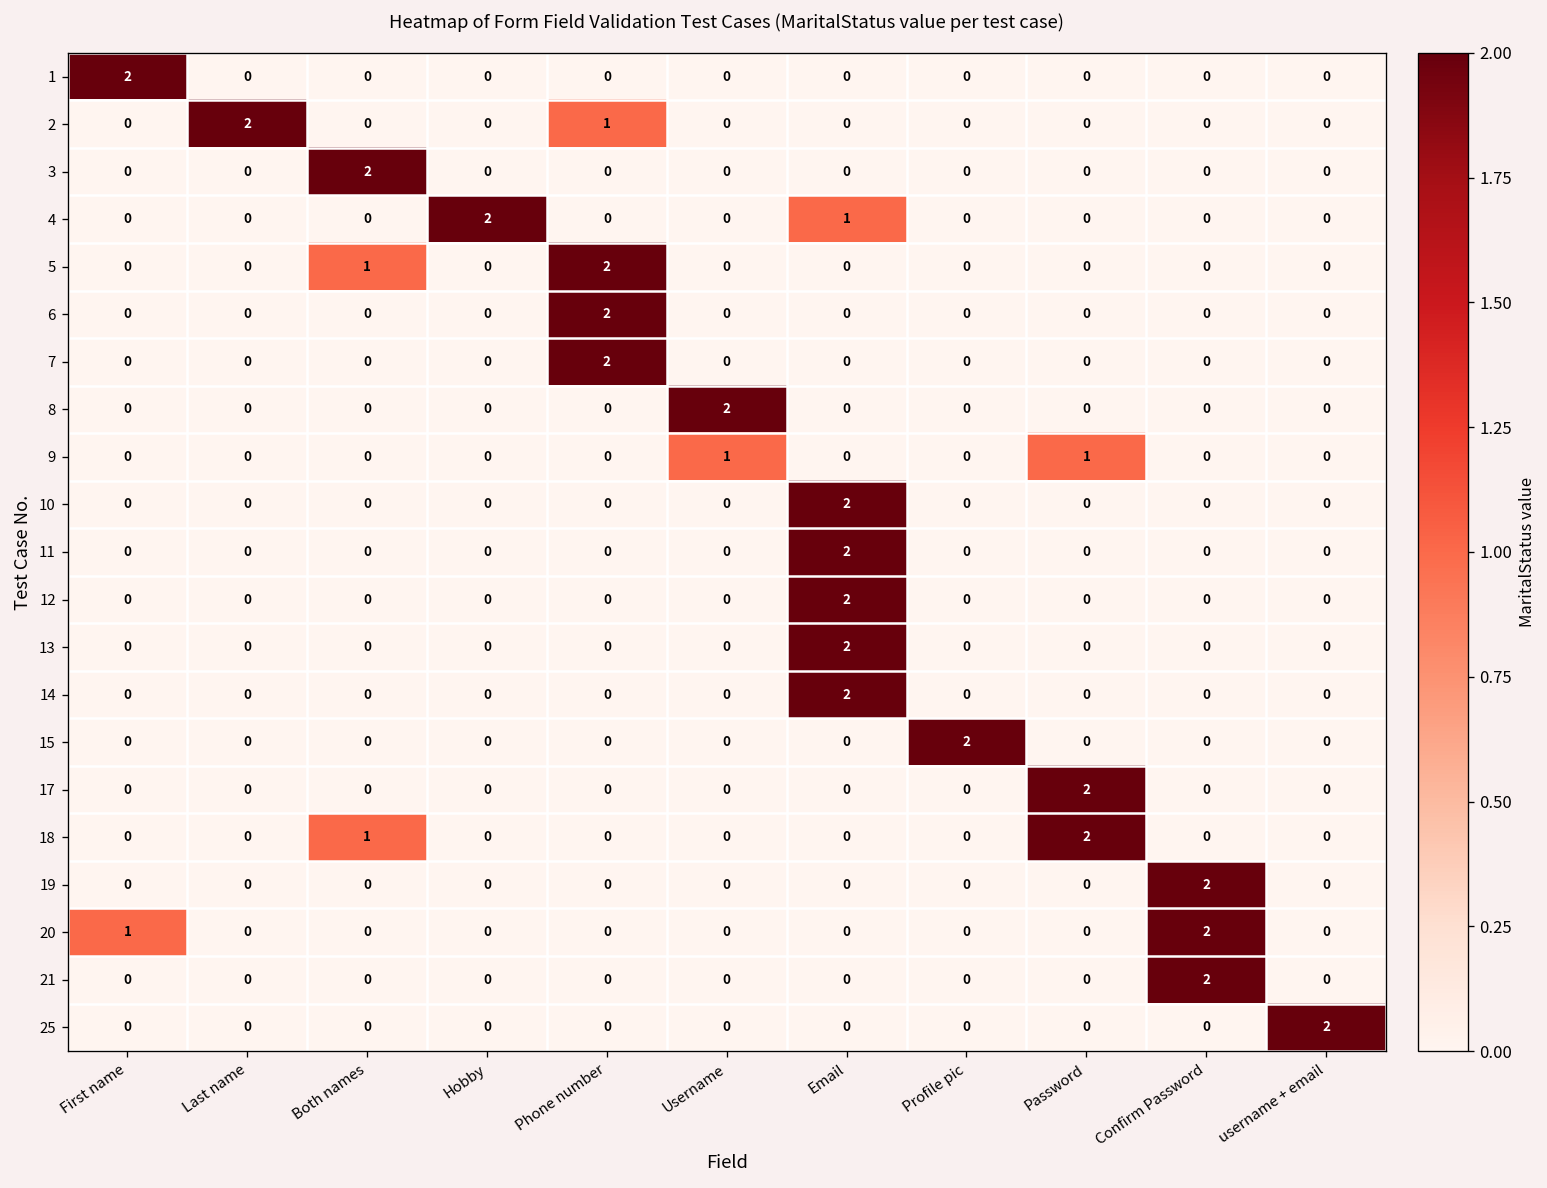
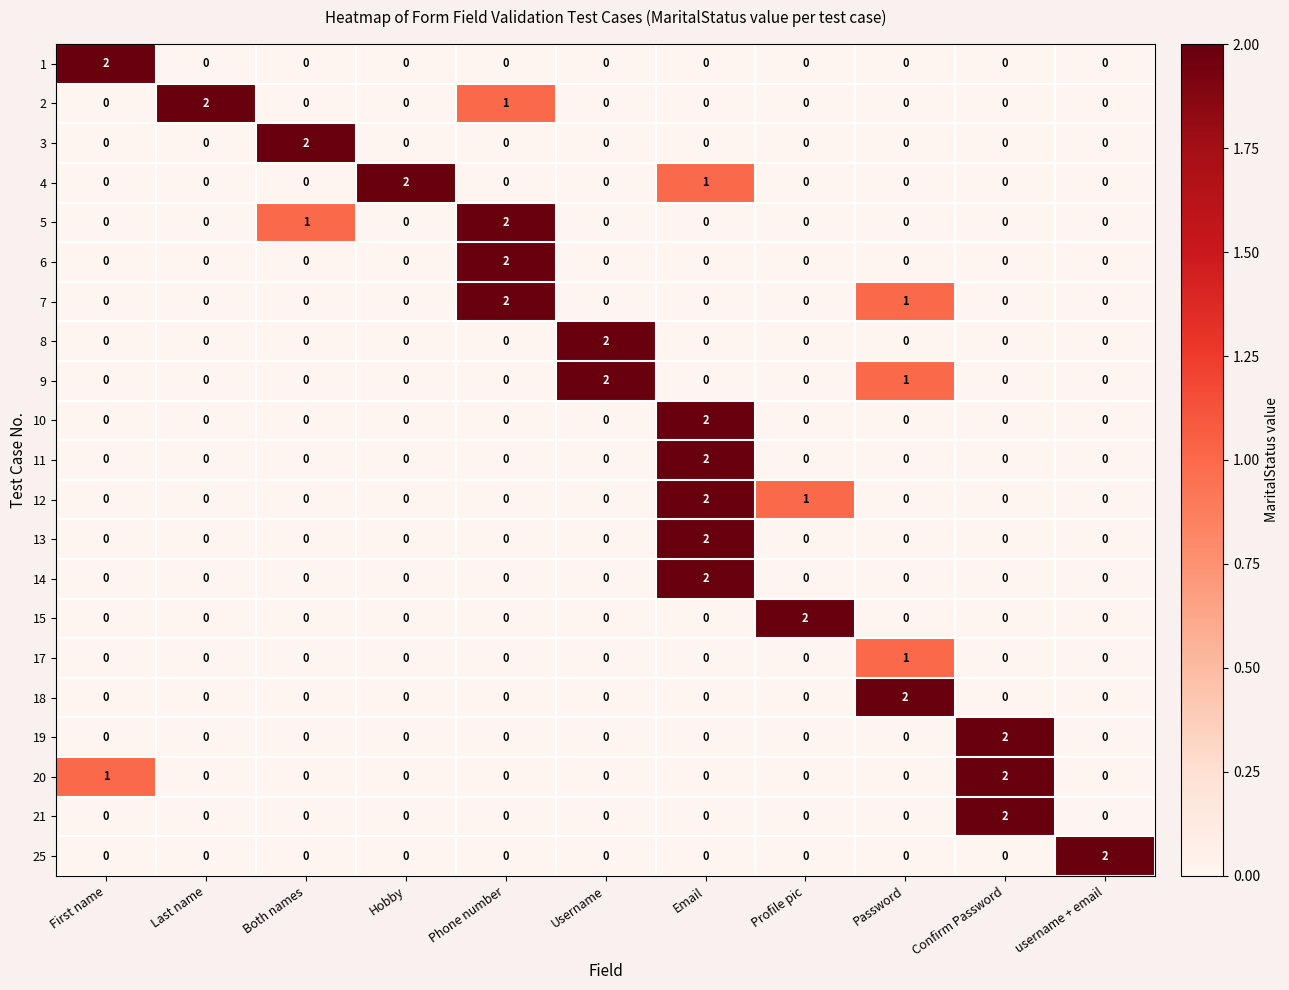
7, Password: 0 -> 1
9, Username: 1 -> 2
12, Profile pic: 0 -> 1
17, Password: 2 -> 1
18, Both names: 1 -> 0
